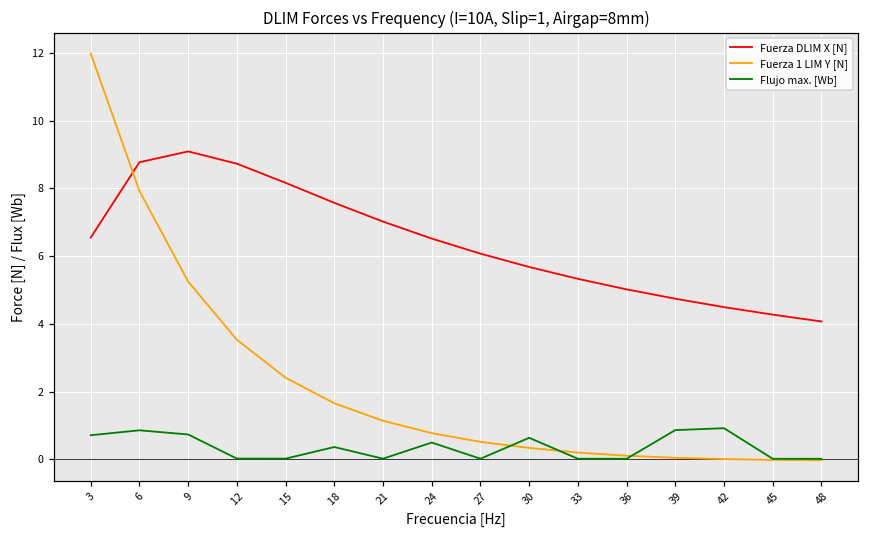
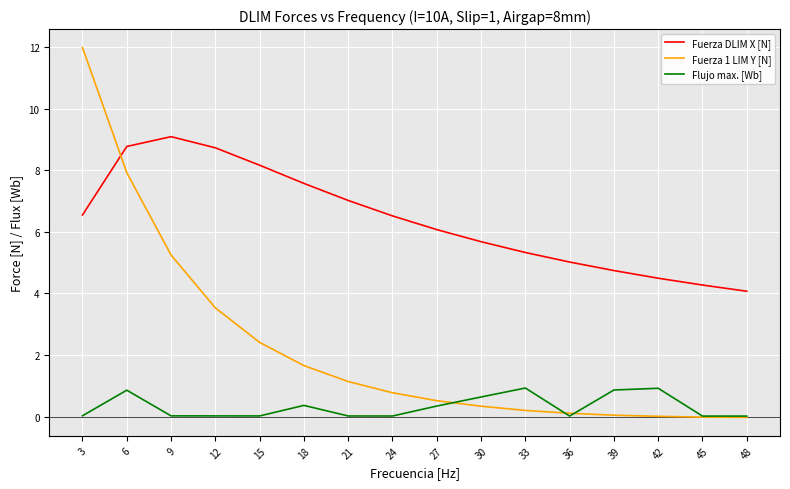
Flujo max. [Wb], 3: 0.7 -> 0.0
Flujo max. [Wb], 9: 0.7 -> 0.0
Flujo max. [Wb], 24: 0.5 -> 0.0
Flujo max. [Wb], 27: 0.0 -> 0.3
Flujo max. [Wb], 33: 0.0 -> 0.9
